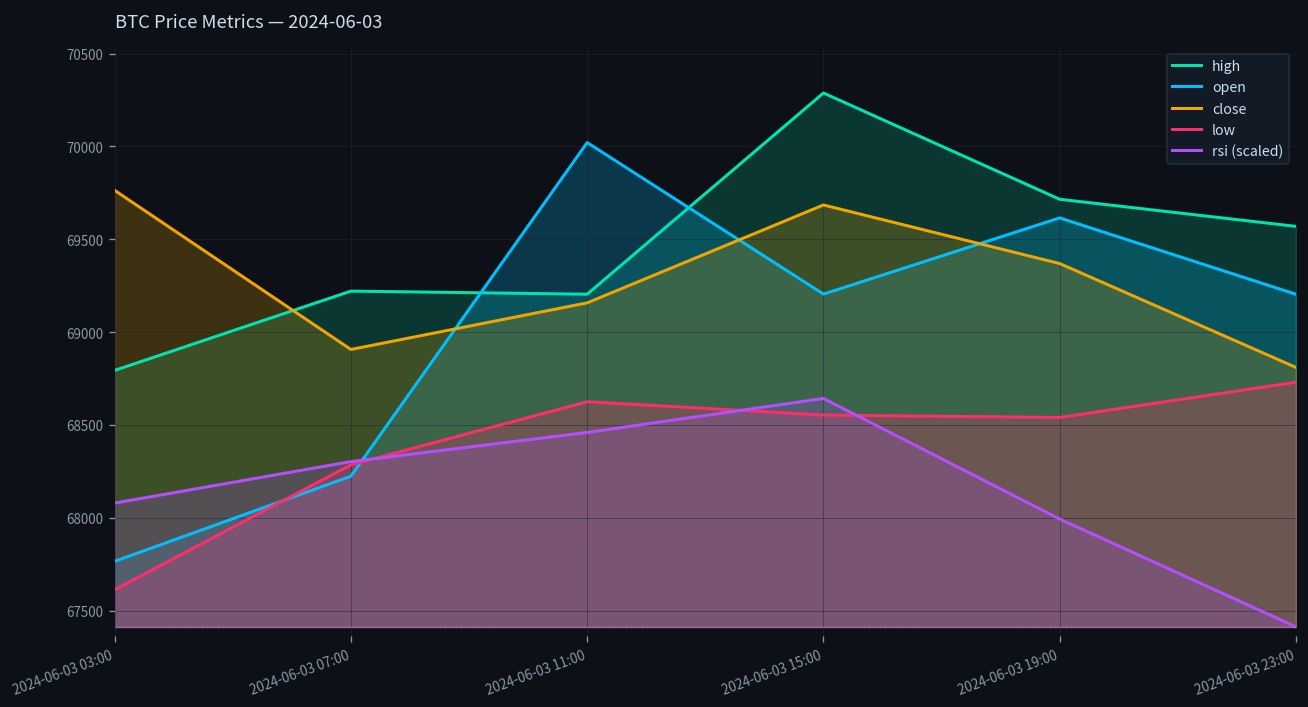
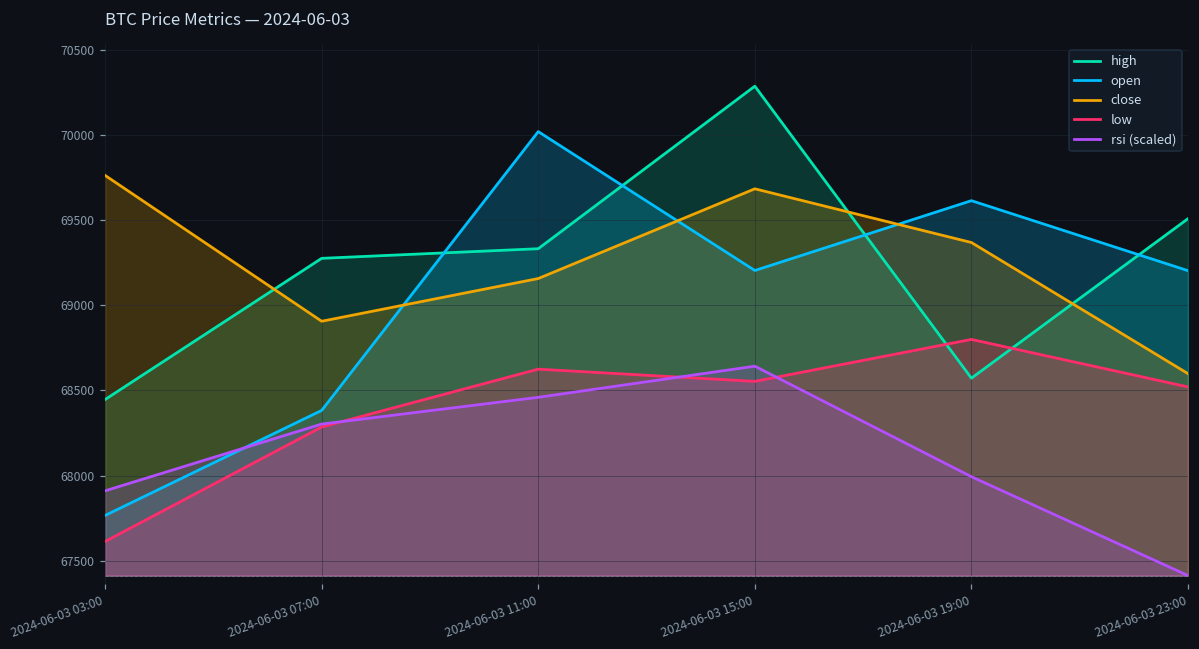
high, 2024-06-03 03:00: 68790 -> 68450
rsi (scaled), 2024-06-03 03:00: 68080 -> 67910
high, 2024-06-03 07:00: 69220 -> 69280
open, 2024-06-03 07:00: 68220 -> 68380
high, 2024-06-03 11:00: 69200 -> 69330
high, 2024-06-03 19:00: 69720 -> 68570
low, 2024-06-03 19:00: 68540 -> 68800
high, 2024-06-03 23:00: 69570 -> 69510
close, 2024-06-03 23:00: 68810 -> 68600
low, 2024-06-03 23:00: 68730 -> 68520
